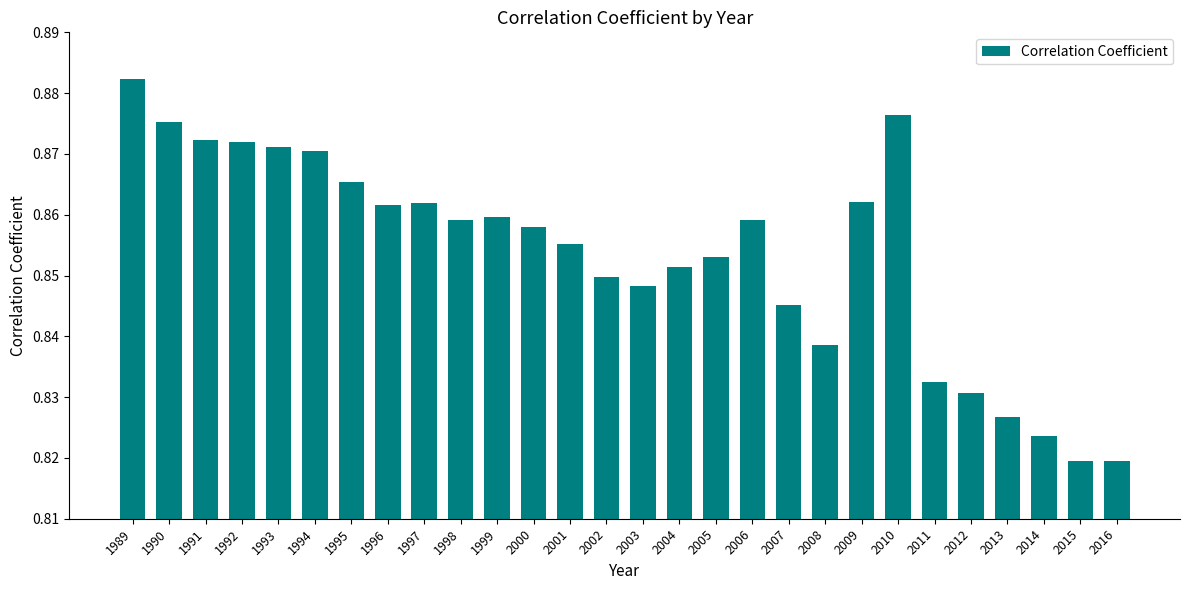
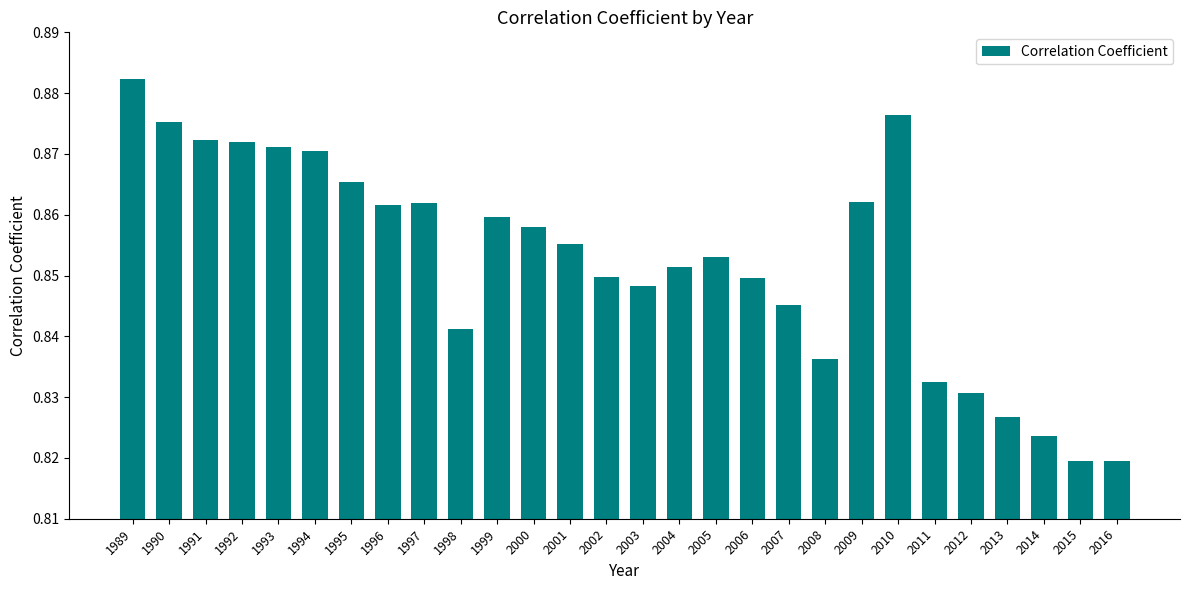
1998: 0.859 -> 0.841
2006: 0.859 -> 0.850
2008: 0.839 -> 0.836
